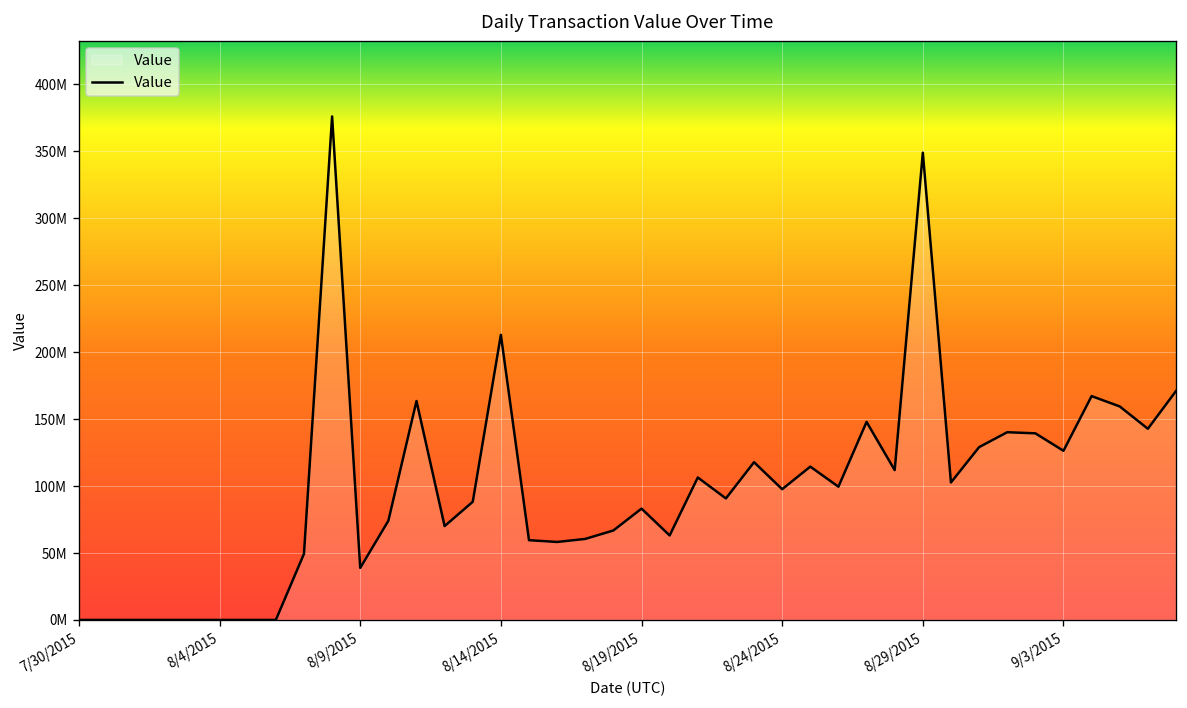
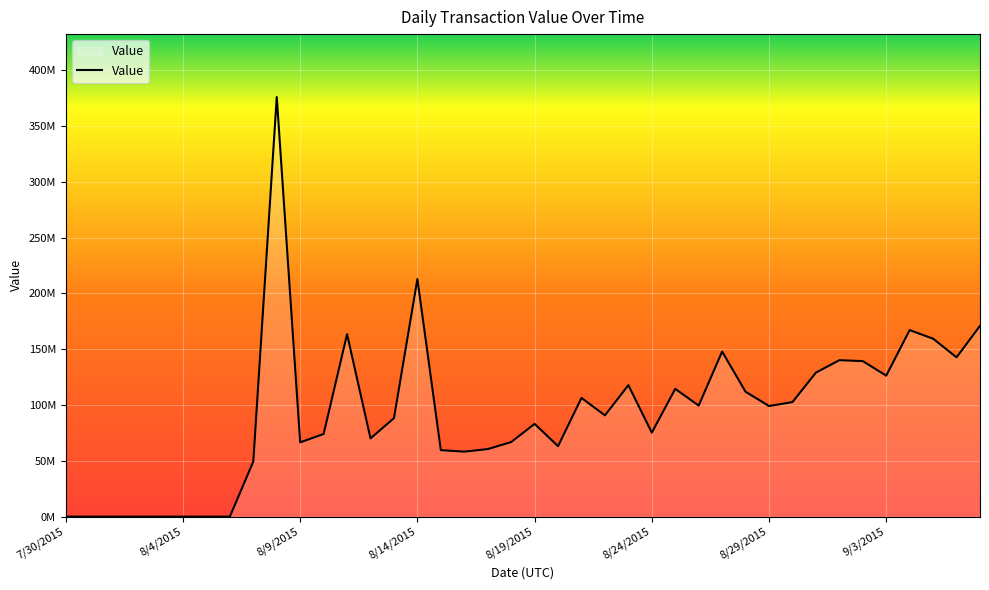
8/9/2015: 39000000 -> 67000000
8/24/2015: 98000000 -> 75000000
8/29/2015: 349000000 -> 99000000
